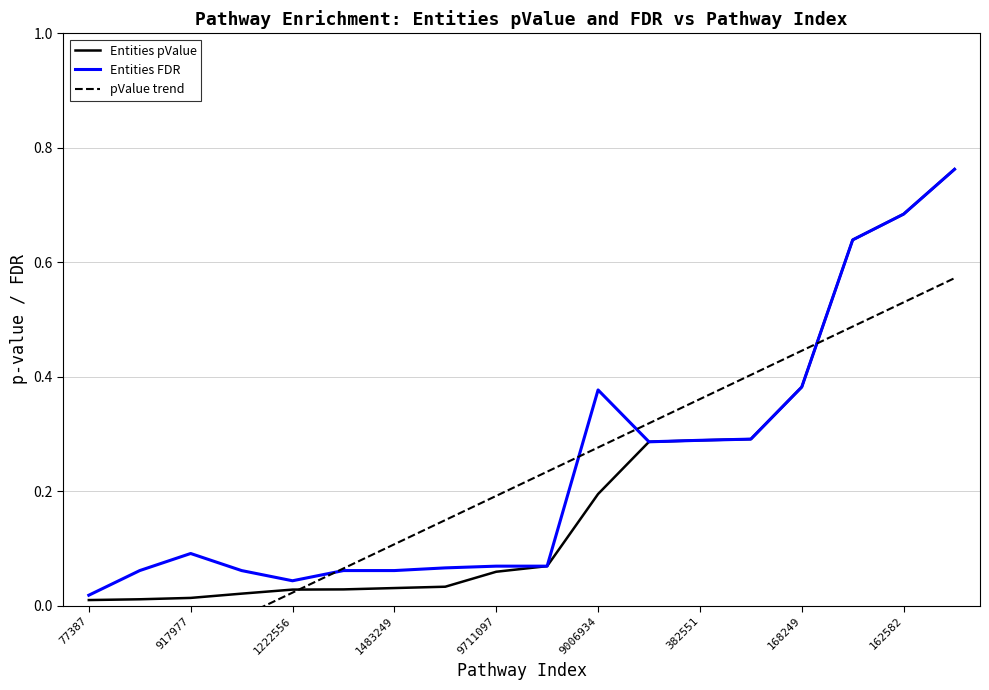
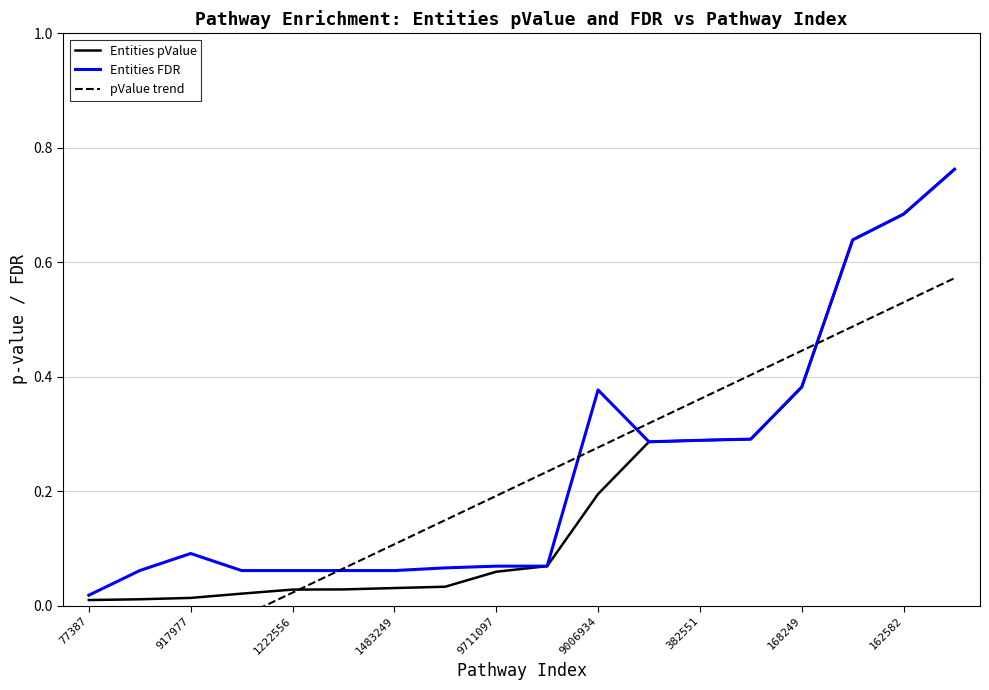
Entities FDR, 1222556: 0.04 -> 0.06
